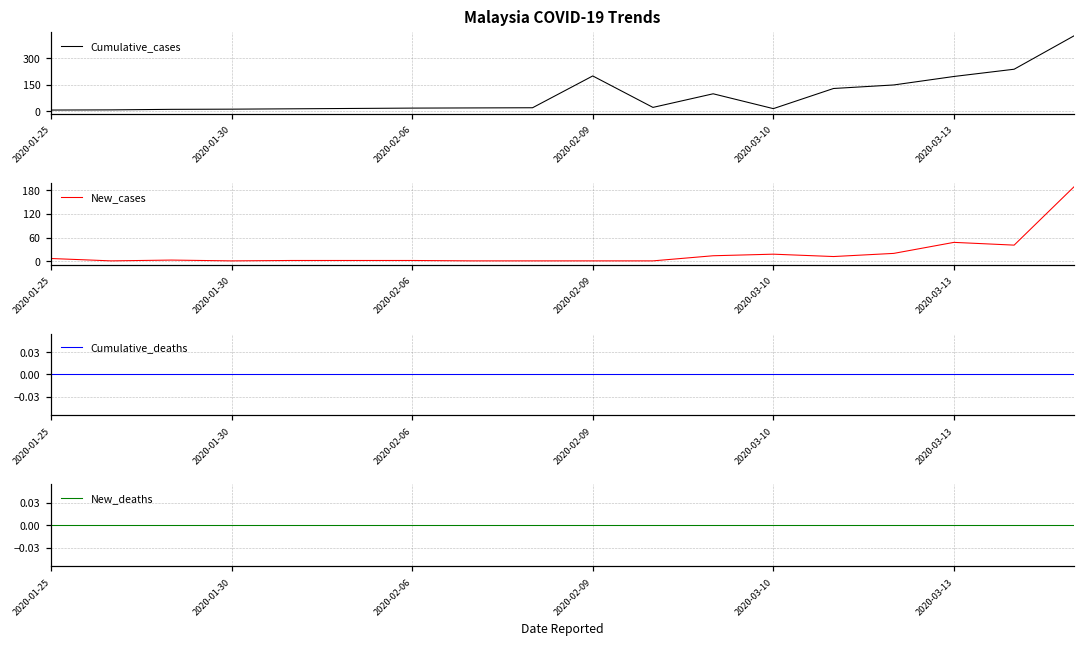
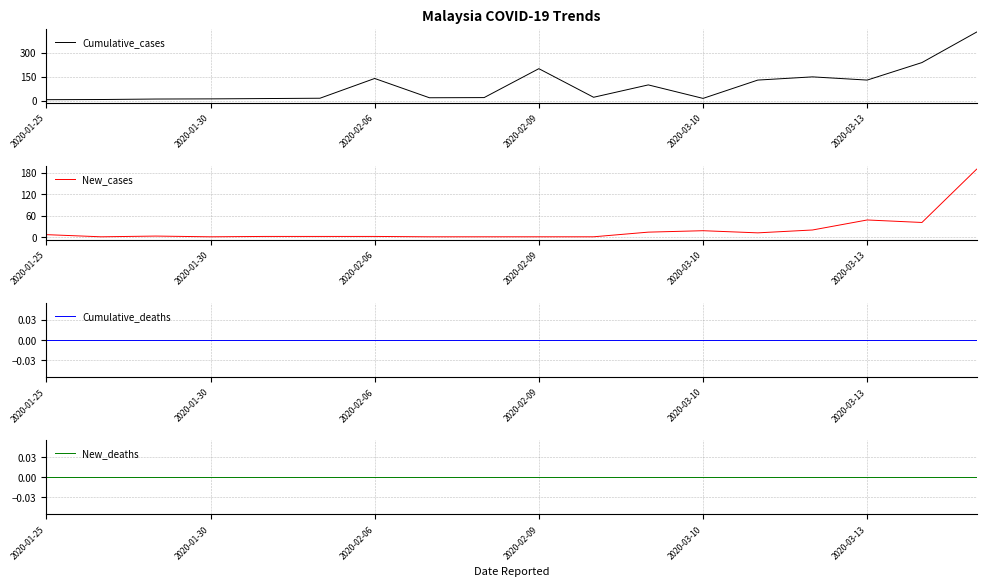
Malaysia COVID-19 Trends, 2020-02-06: 20 -> 140
Malaysia COVID-19 Trends, 2020-03-13: 200 -> 130
